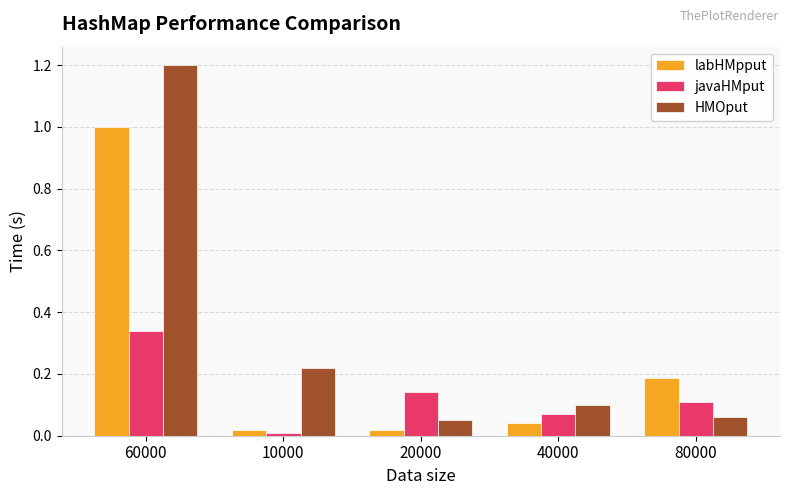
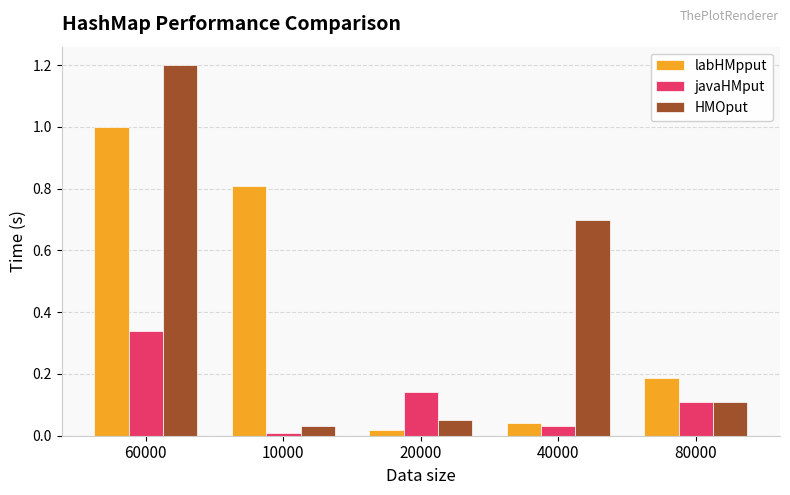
labHMpput, 10000: 0.02 -> 0.81
HMOput, 10000: 0.22 -> 0.03
javaHMput, 40000: 0.07 -> 0.03
HMOput, 40000: 0.1 -> 0.7
HMOput, 80000: 0.06 -> 0.11
